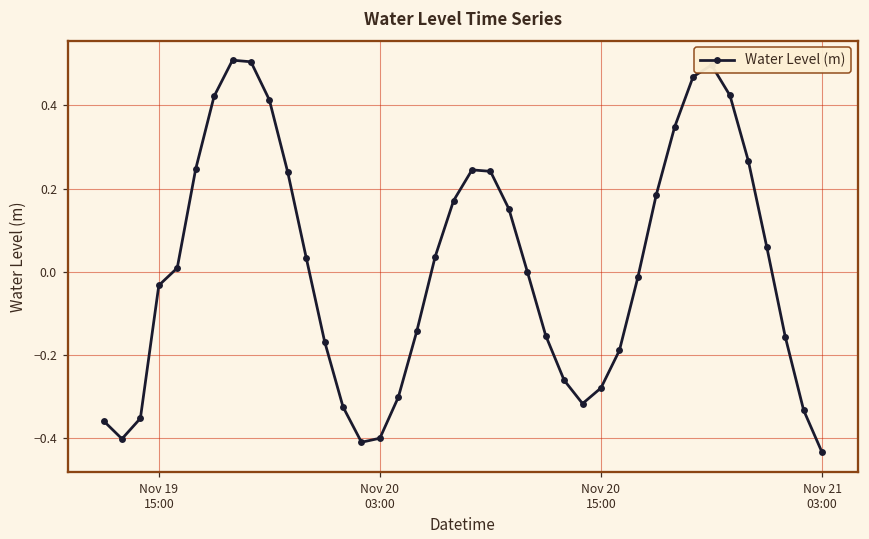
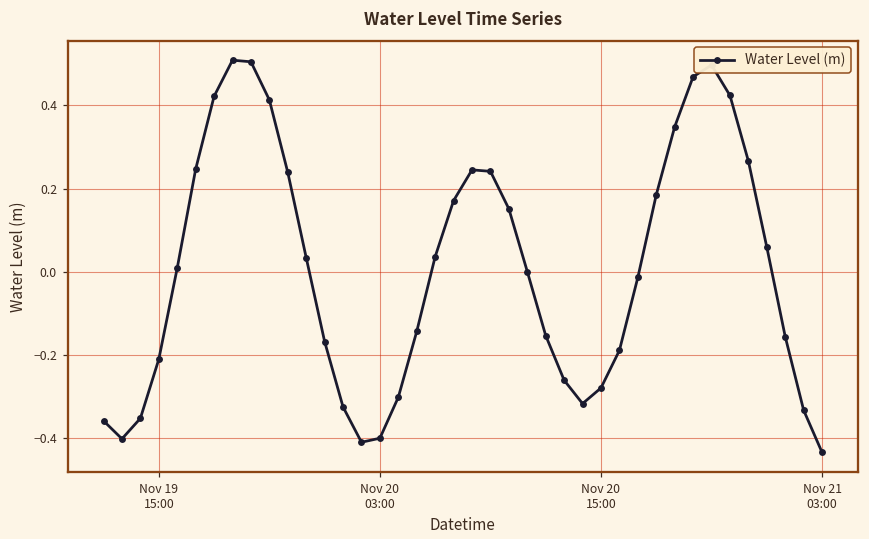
Nov 19 15:00: -0.03 -> -0.21
